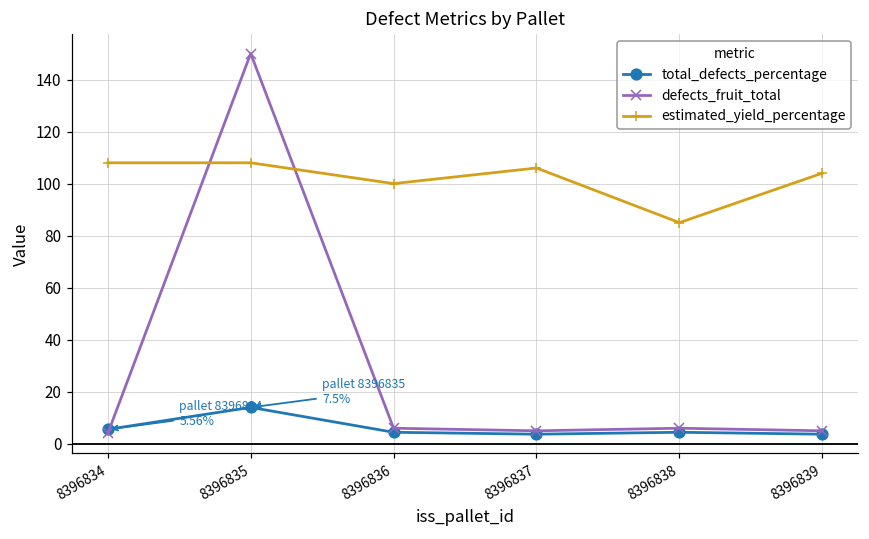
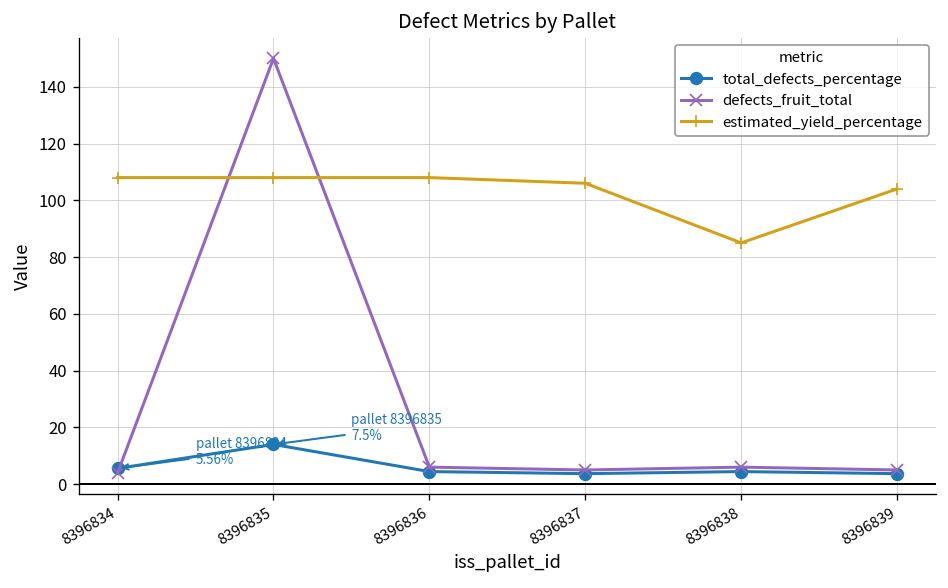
estimated_yield_percentage, 8396836: 100 -> 108
